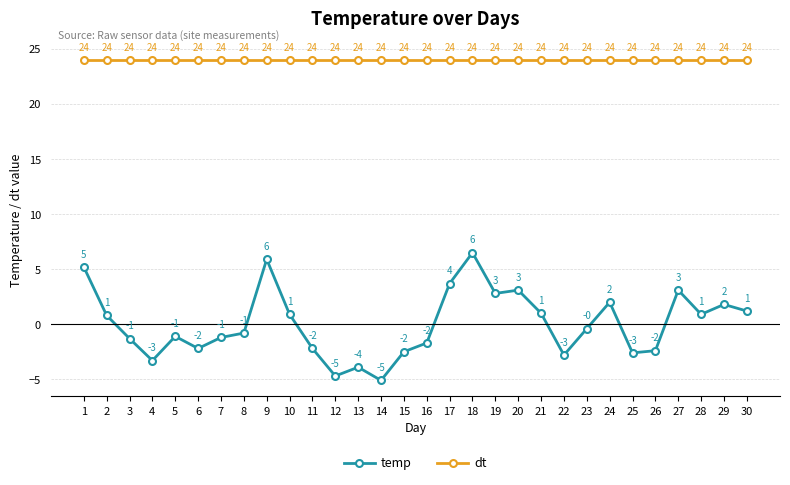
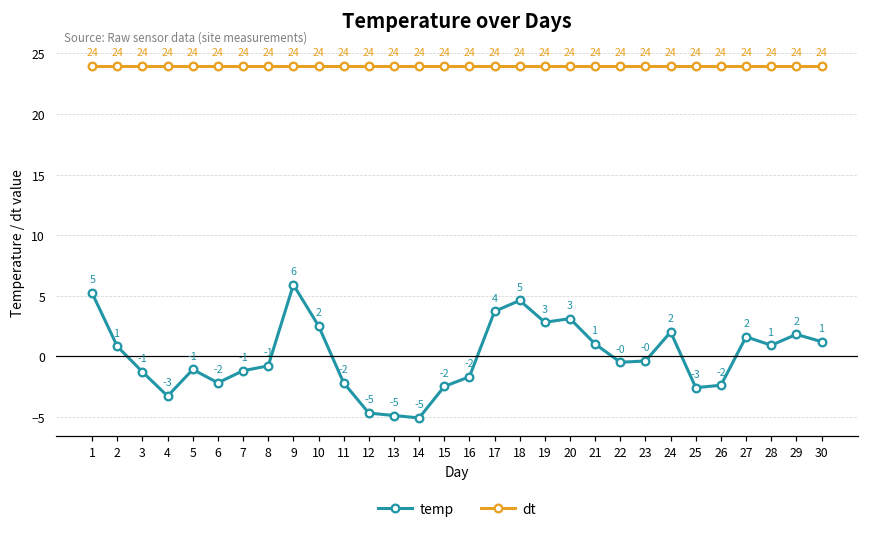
temp, 10: 1 -> 2
temp, 13: -4 -> -5
temp, 18: 6 -> 5
temp, 22: -3 -> -0
temp, 27: 3 -> 2
